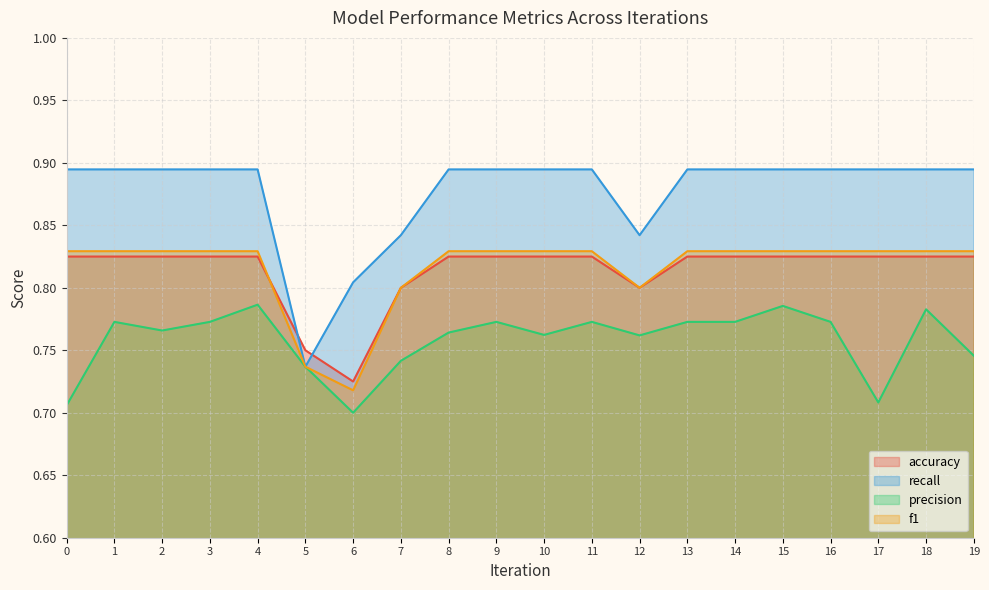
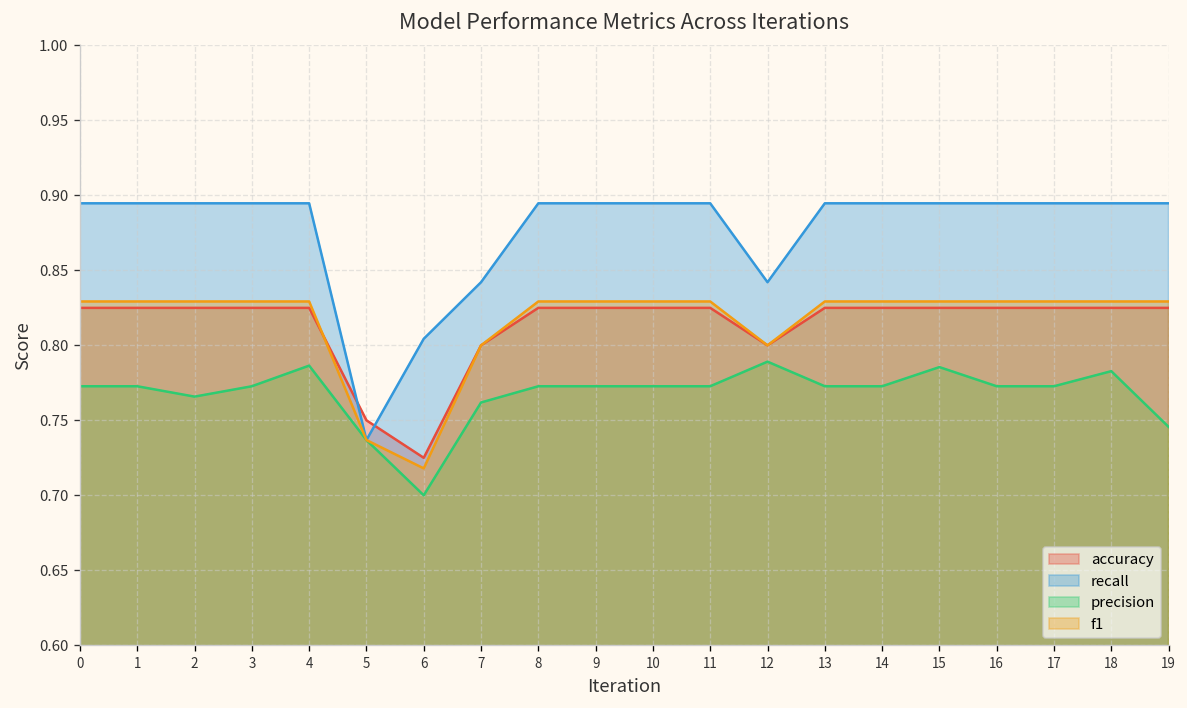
precision, 0: 0.706 -> 0.773
precision, 7: 0.742 -> 0.762
precision, 8: 0.764 -> 0.773
precision, 10: 0.762 -> 0.773
precision, 12: 0.762 -> 0.789
precision, 17: 0.708 -> 0.773
